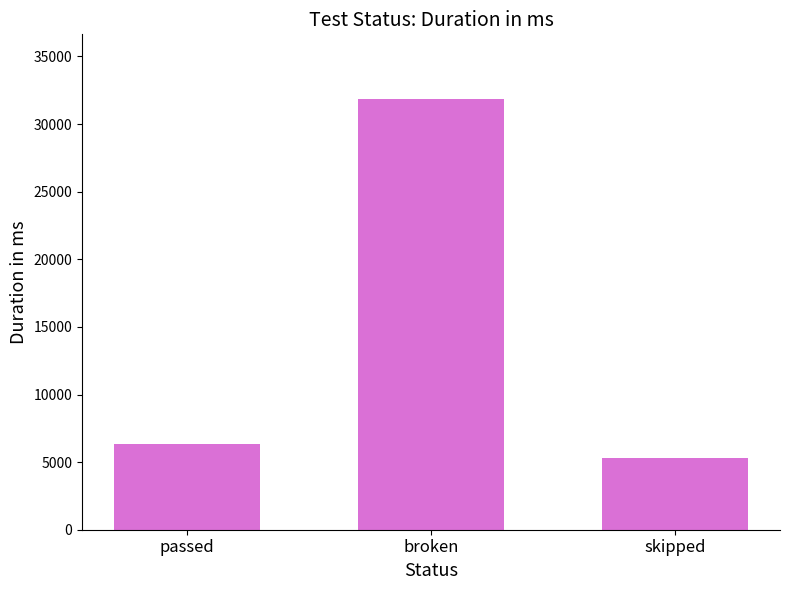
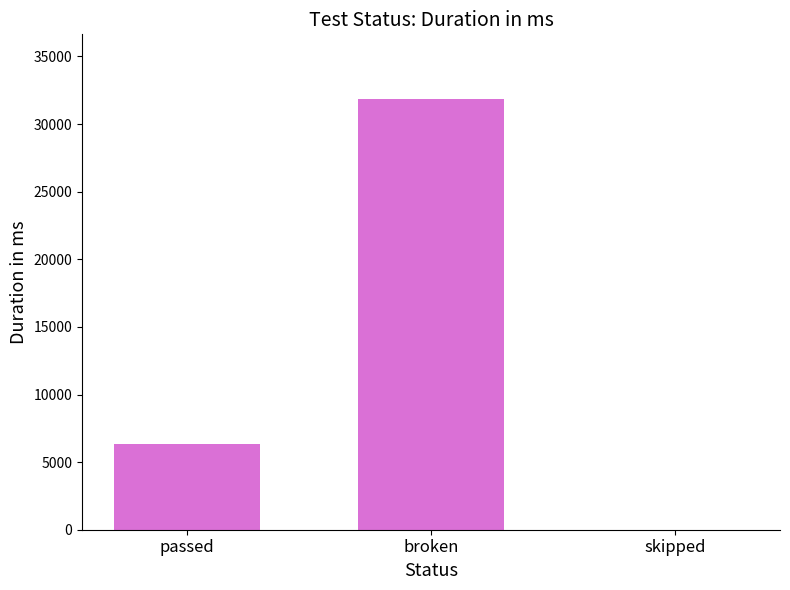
skipped: 5300 -> 0
